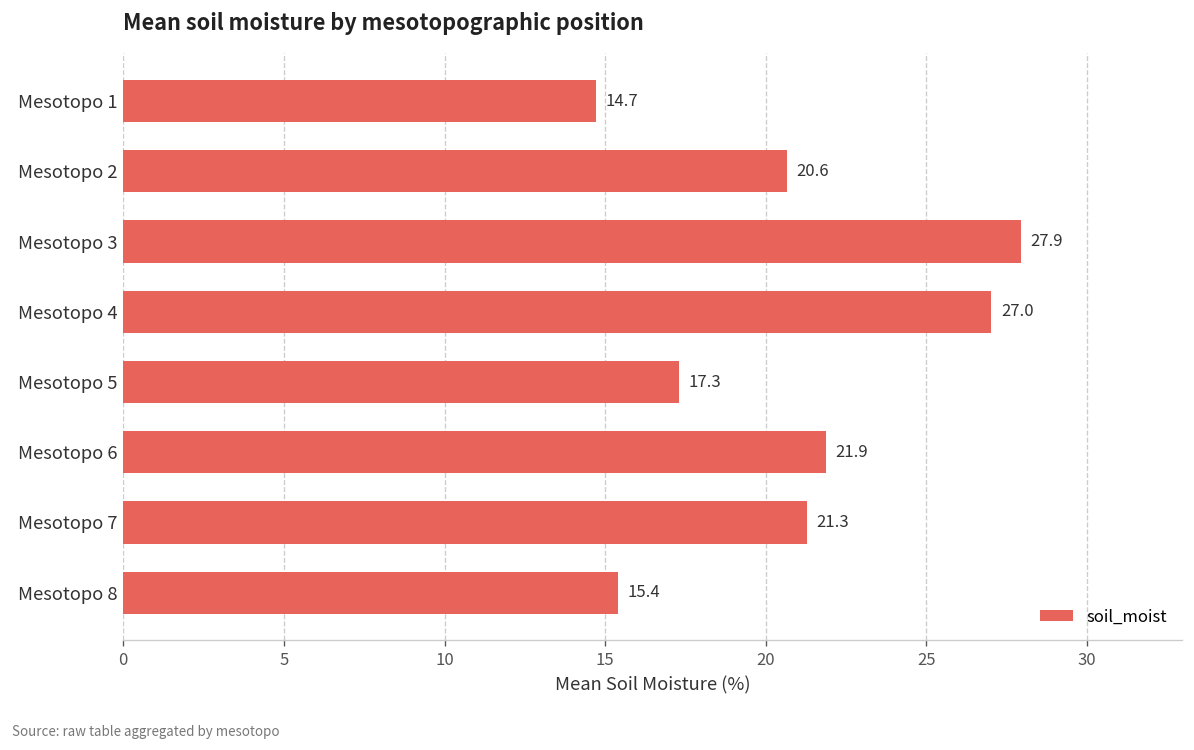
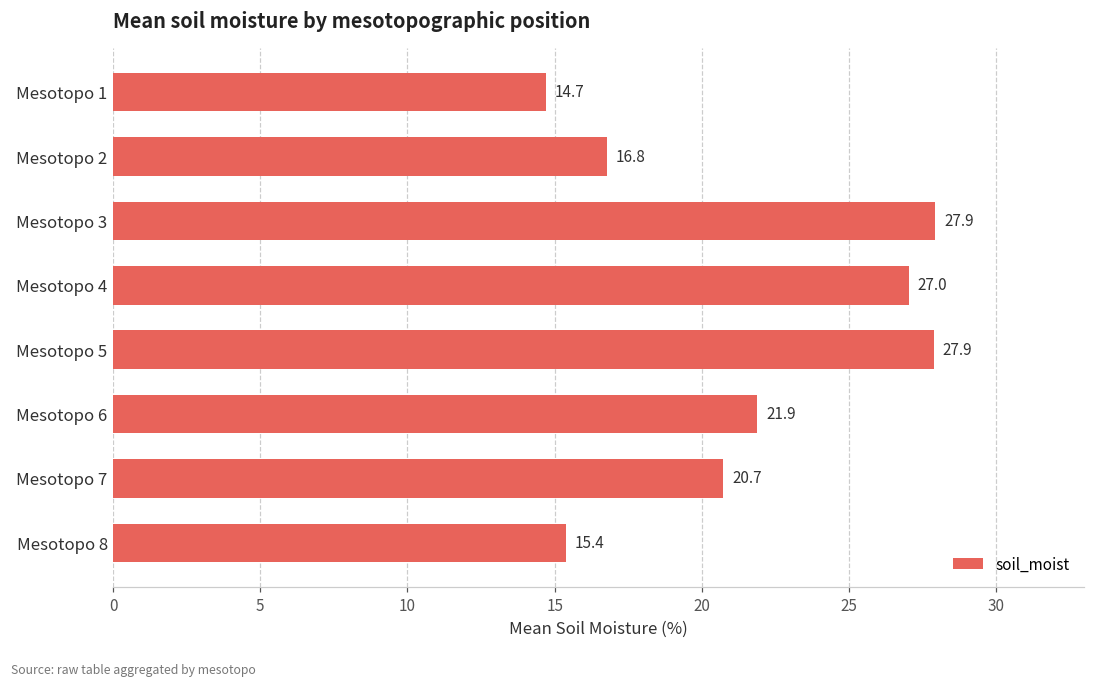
Mesotopo 2: 20.6 -> 16.8
Mesotopo 5: 17.3 -> 27.9
Mesotopo 7: 21.3 -> 20.7
